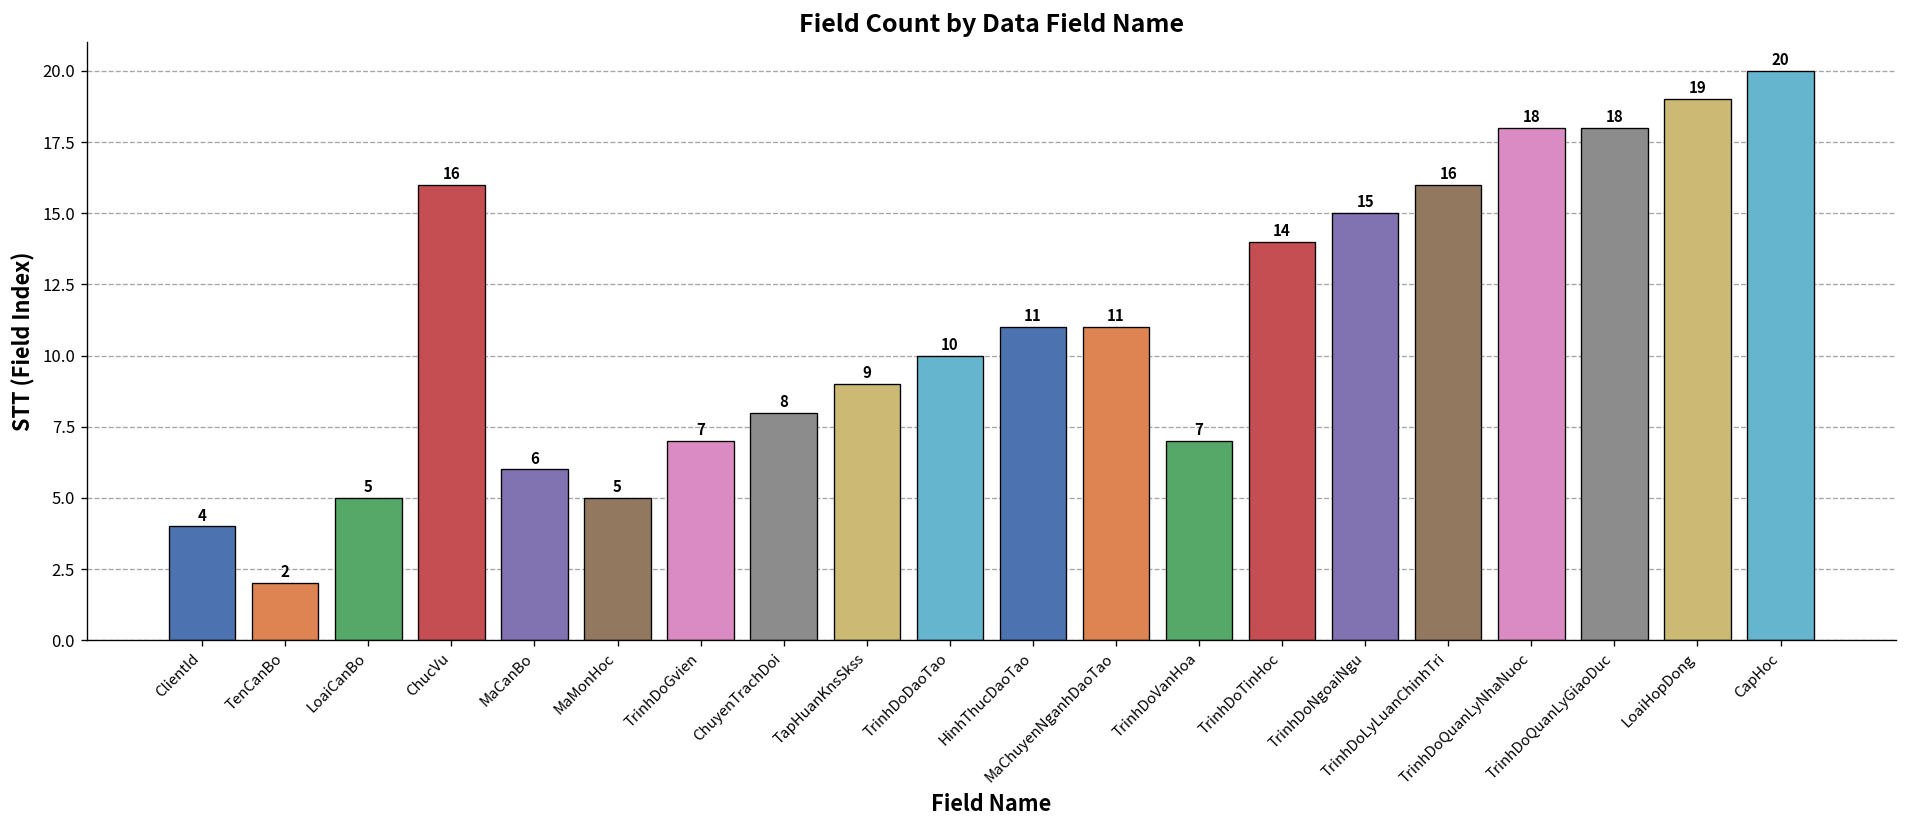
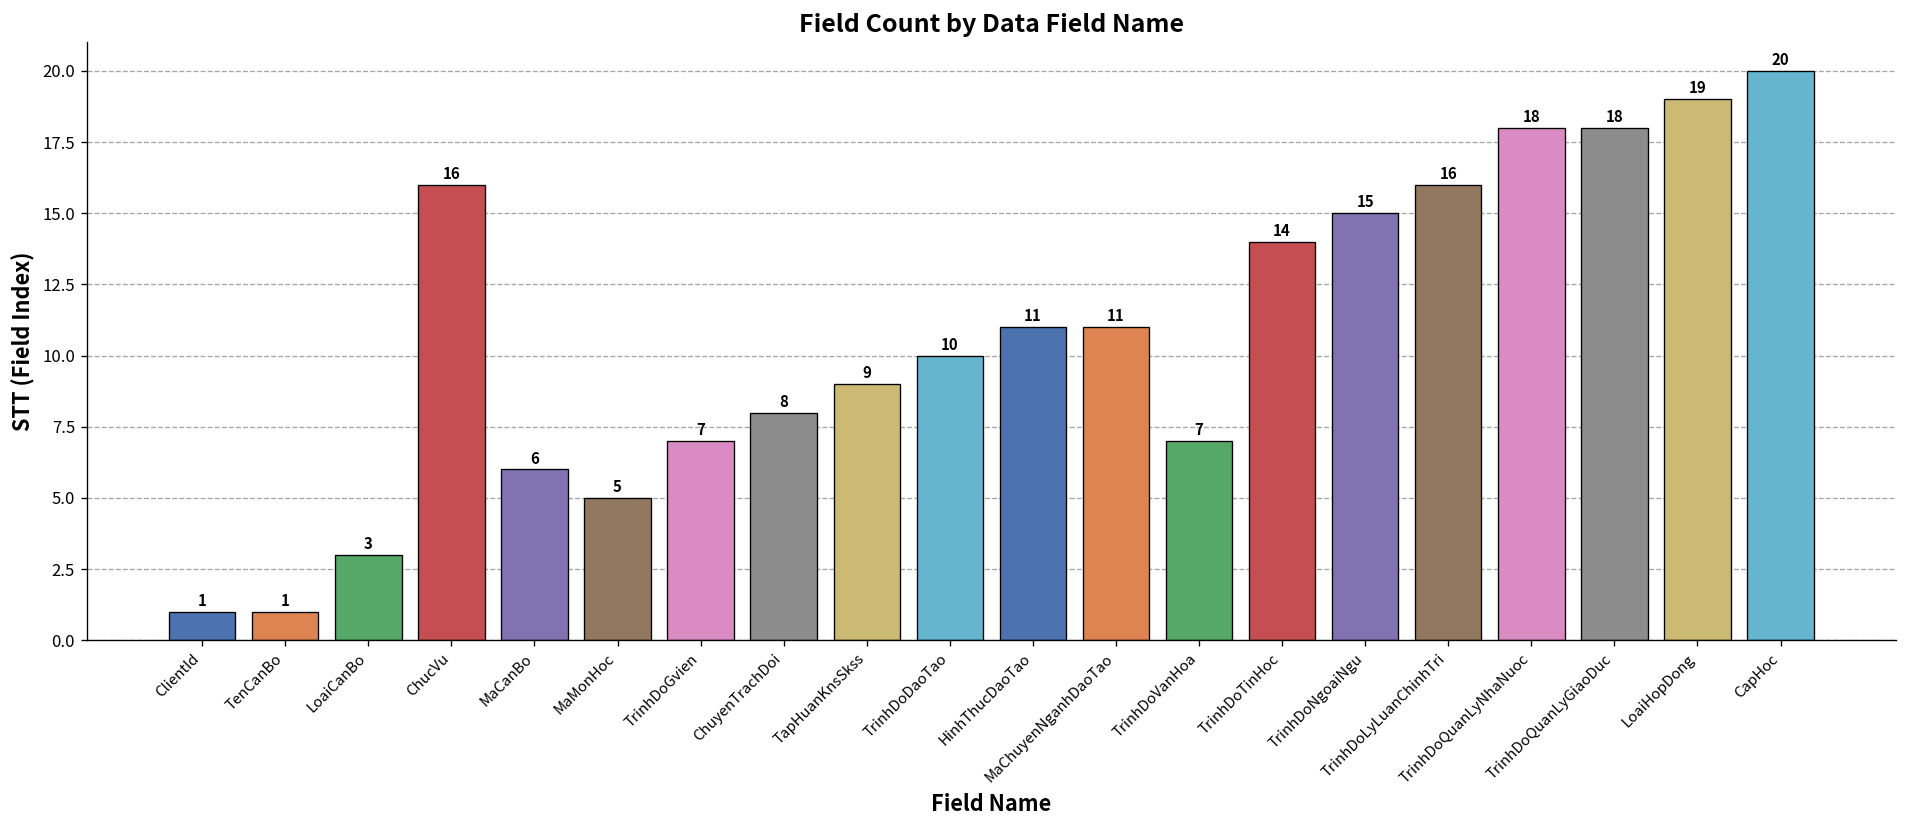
ClientId: 4 -> 1
TenCanBo: 2 -> 1
LoaiCanBo: 5 -> 3
